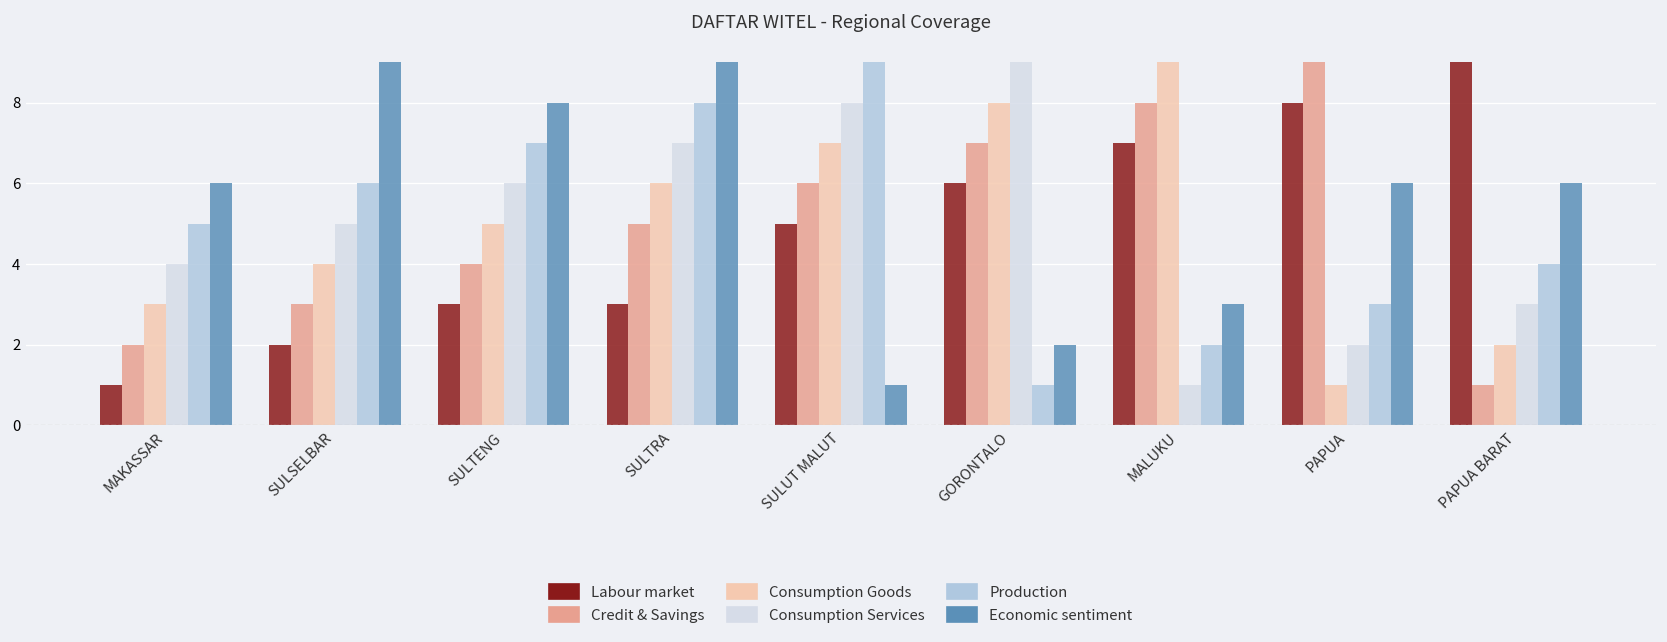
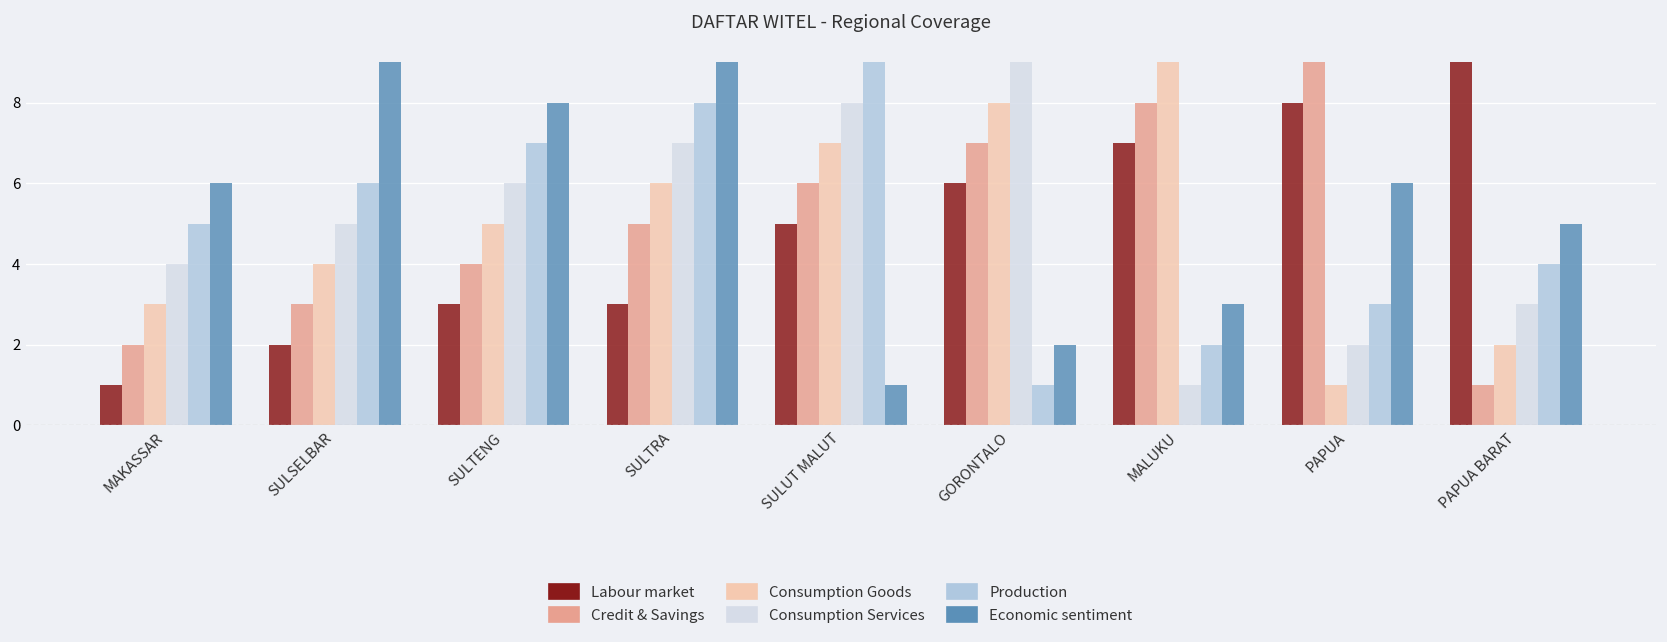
Economic sentiment, PAPUA BARAT: 6 -> 5
